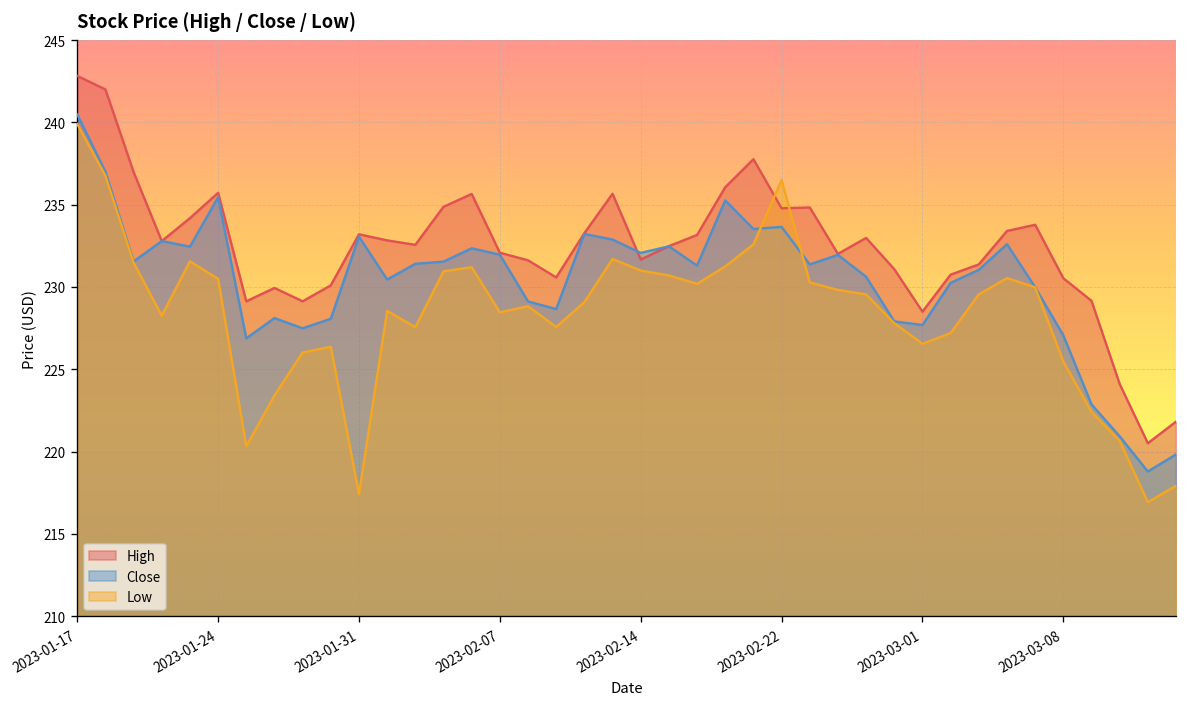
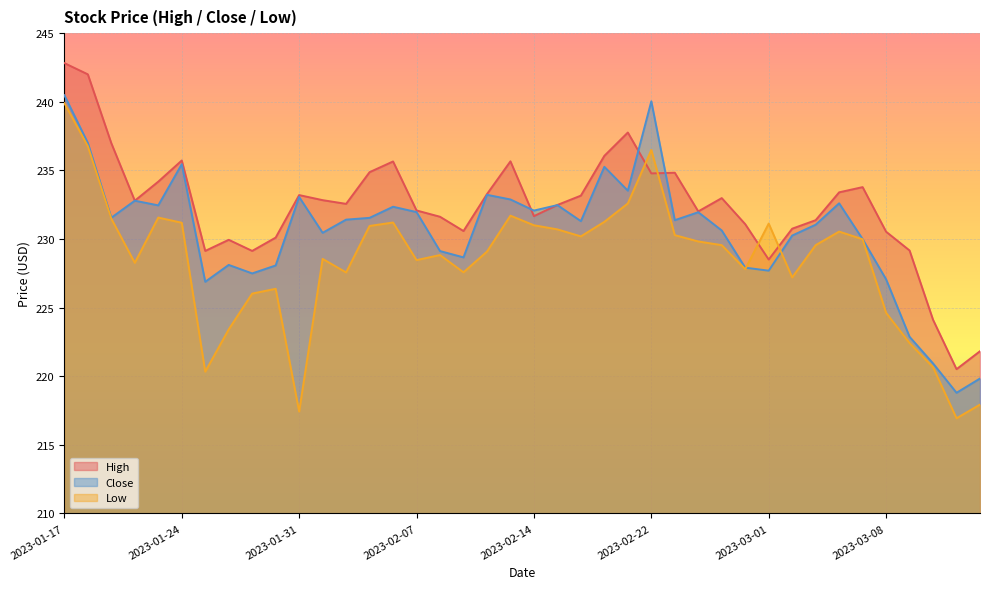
Low, 2023-01-24: 230.5 -> 231.2
Close, 2023-02-22: 233.6 -> 240.0
Low, 2023-03-01: 226.6 -> 231.1
Low, 2023-03-08: 225.5 -> 224.6
